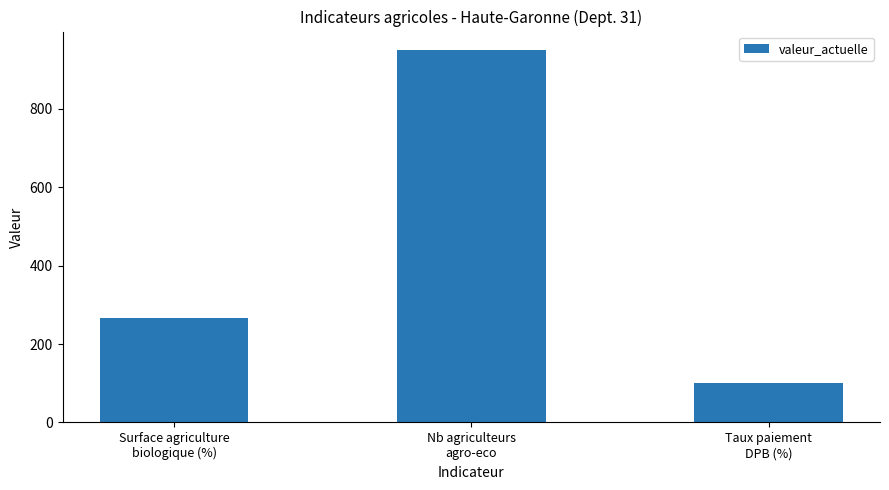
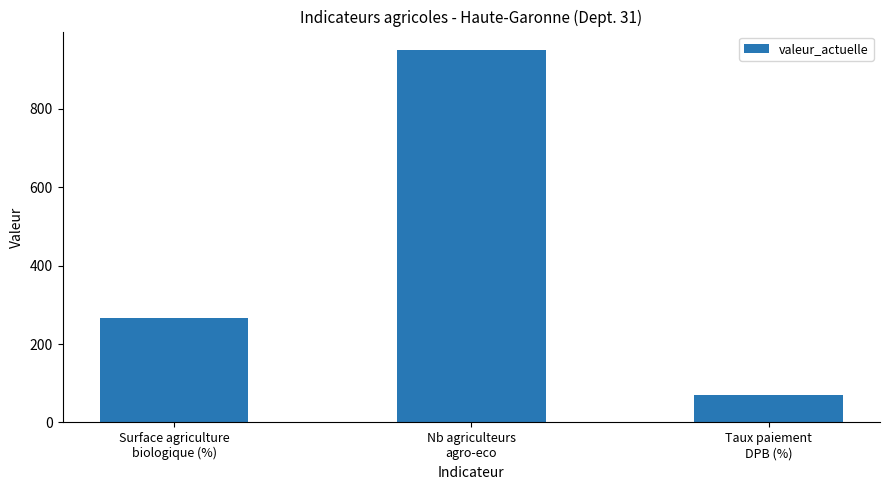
Taux paiement DPB (%): 100 -> 70
